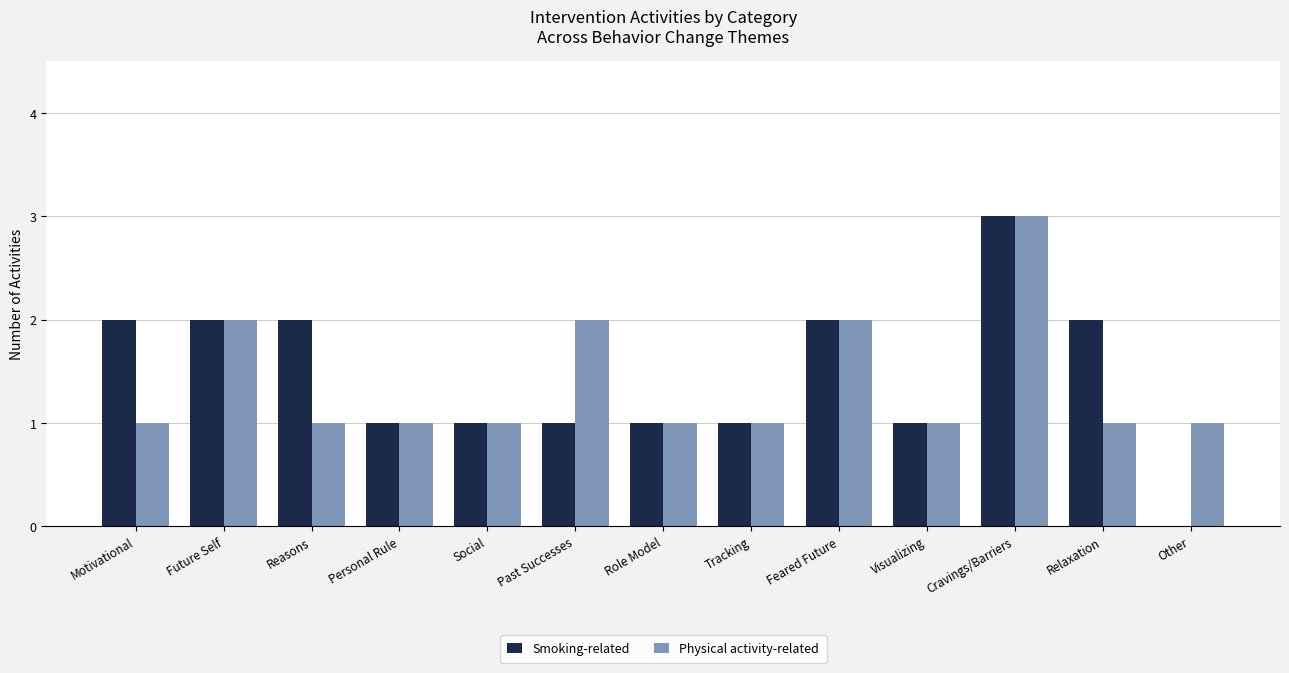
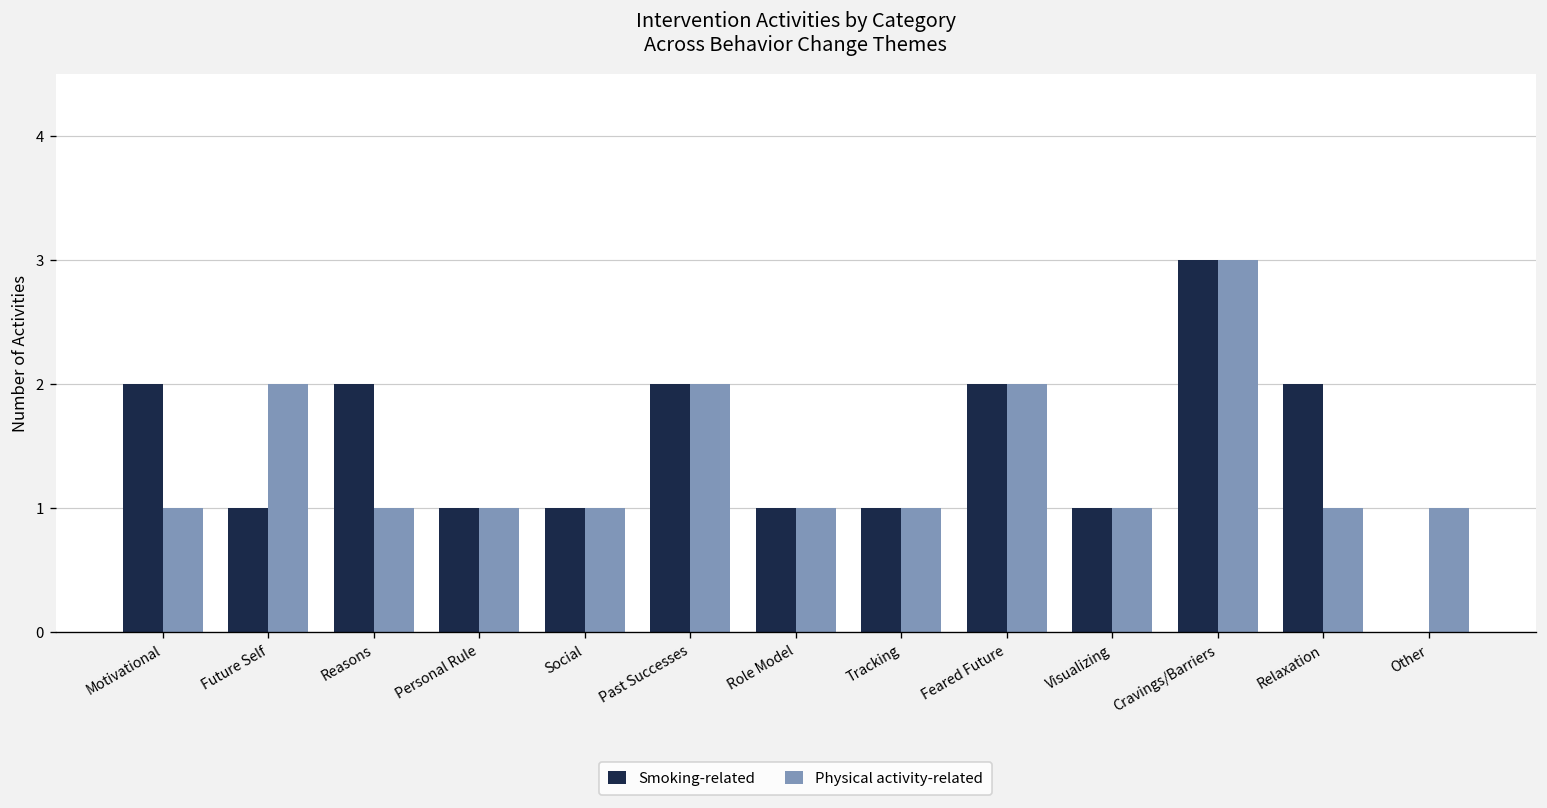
Smoking-related, Future Self: 2 -> 1
Smoking-related, Past Successes: 1 -> 2
